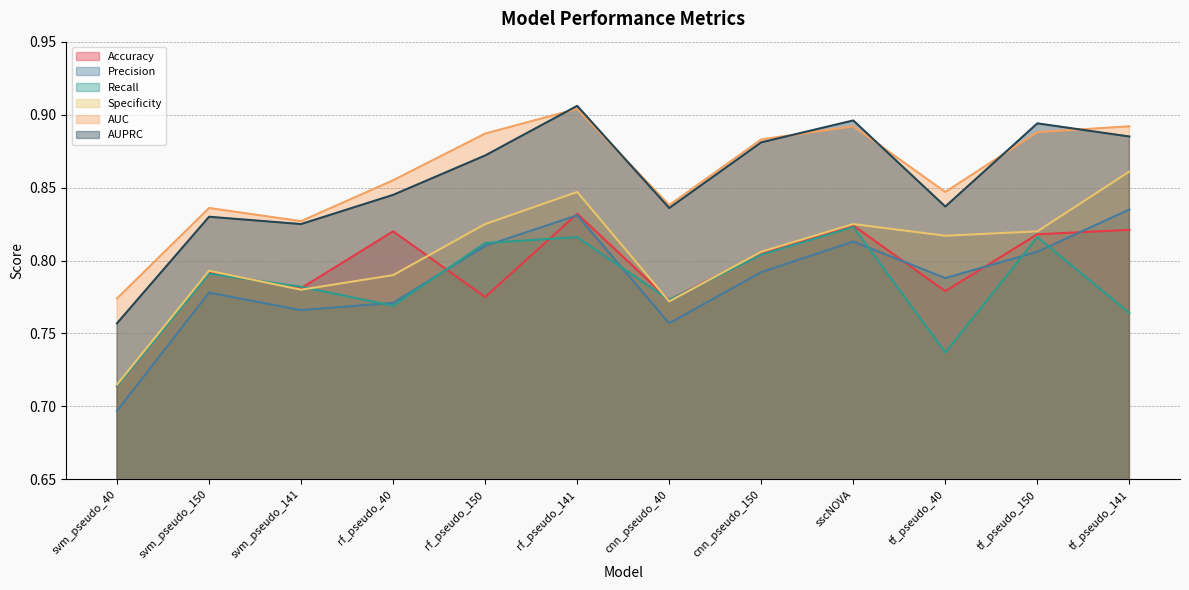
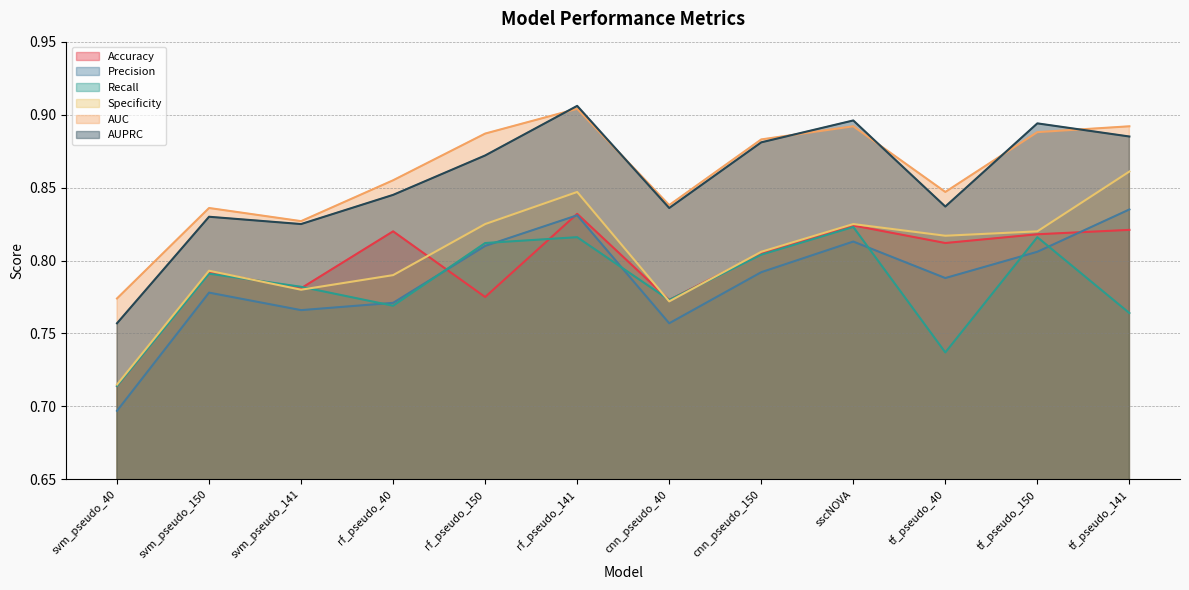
Accuracy, tf_pseudo_40: 0.779 -> 0.812
